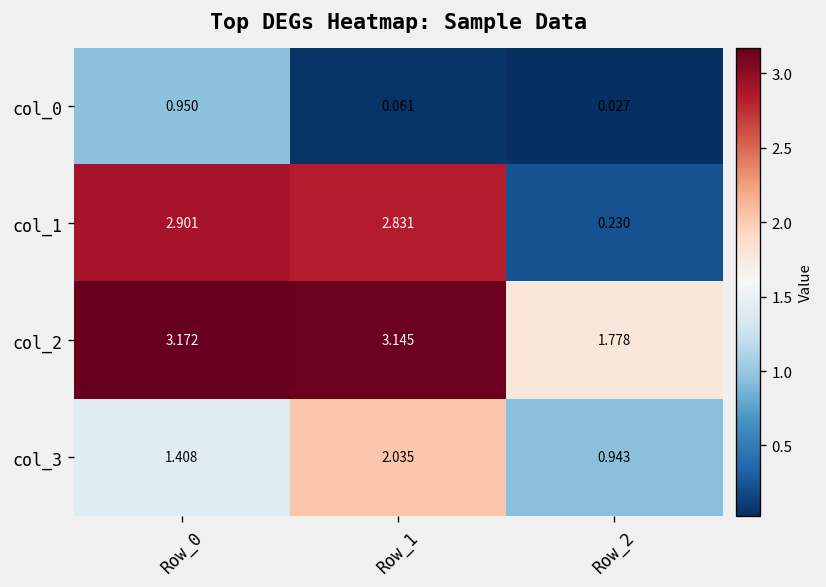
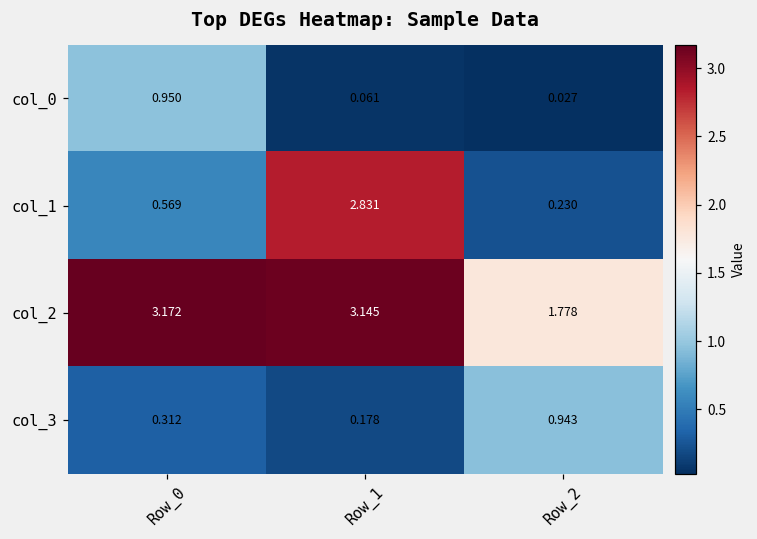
col_1, Row_0: 2.901 -> 0.569
col_3, Row_0: 1.408 -> 0.312
col_3, Row_1: 2.035 -> 0.178
